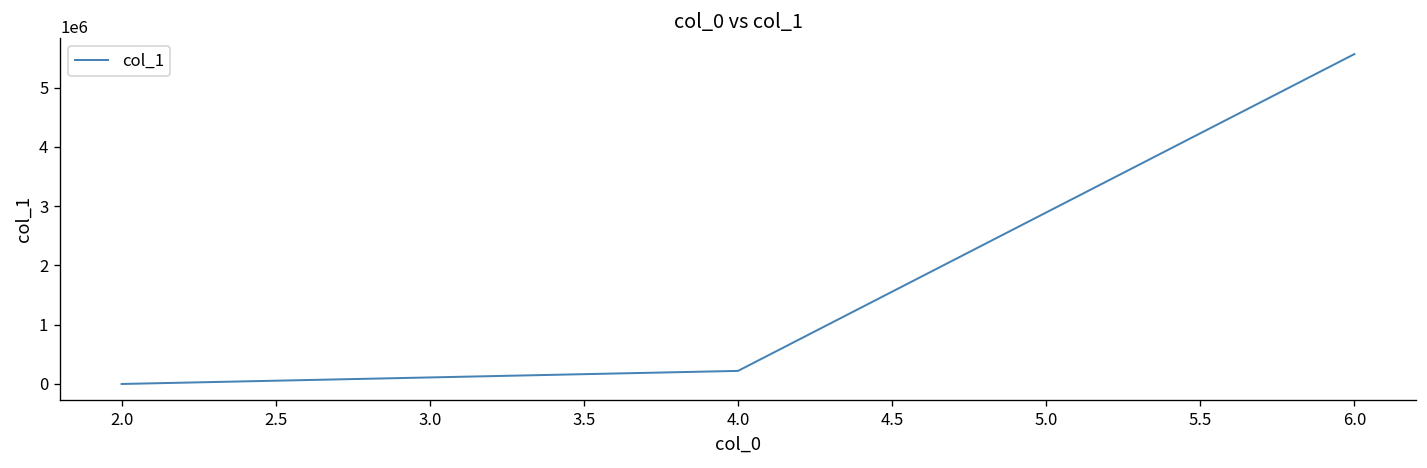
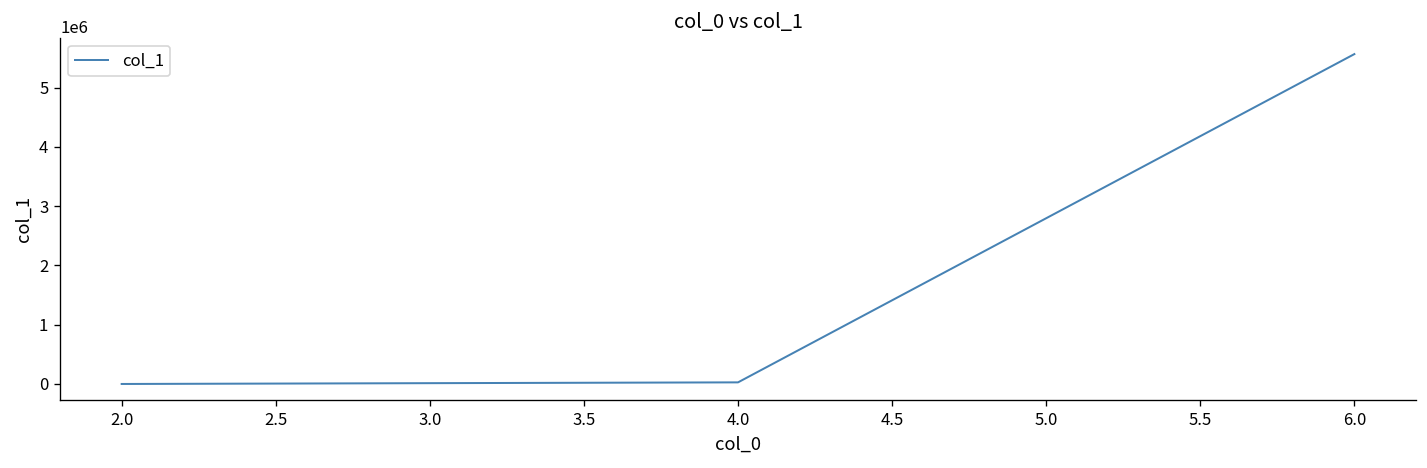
4.0: 200000 -> 0
